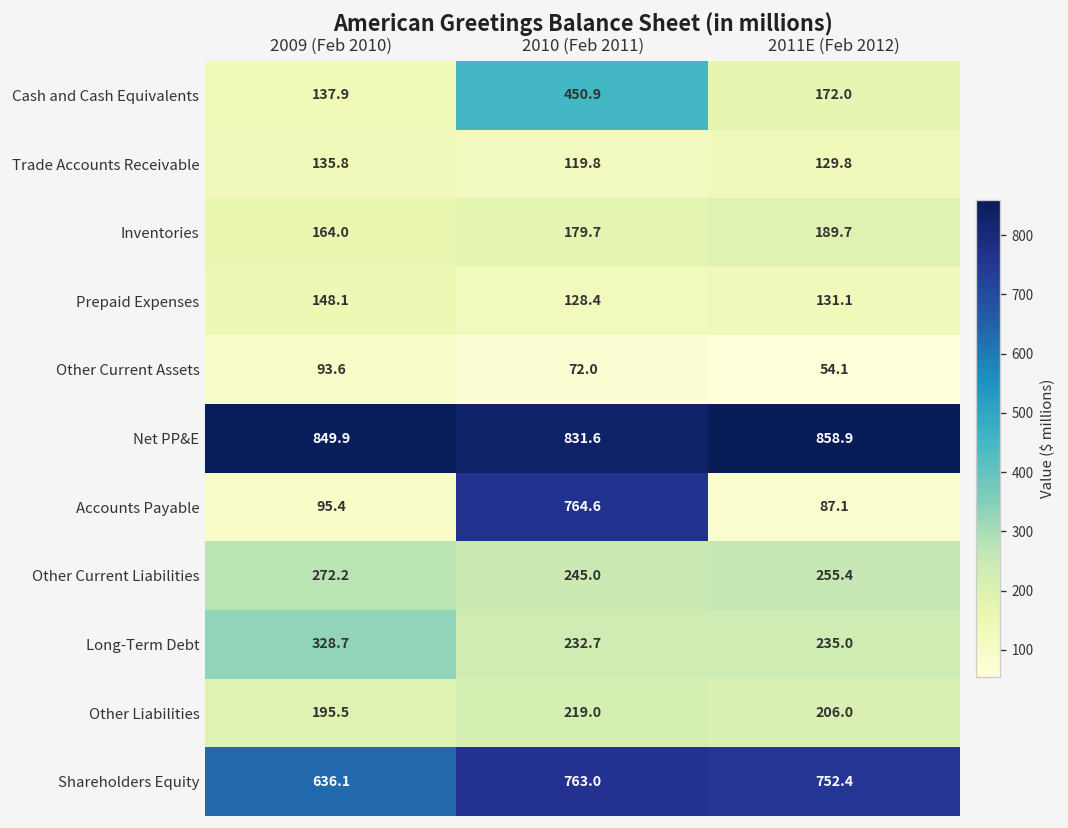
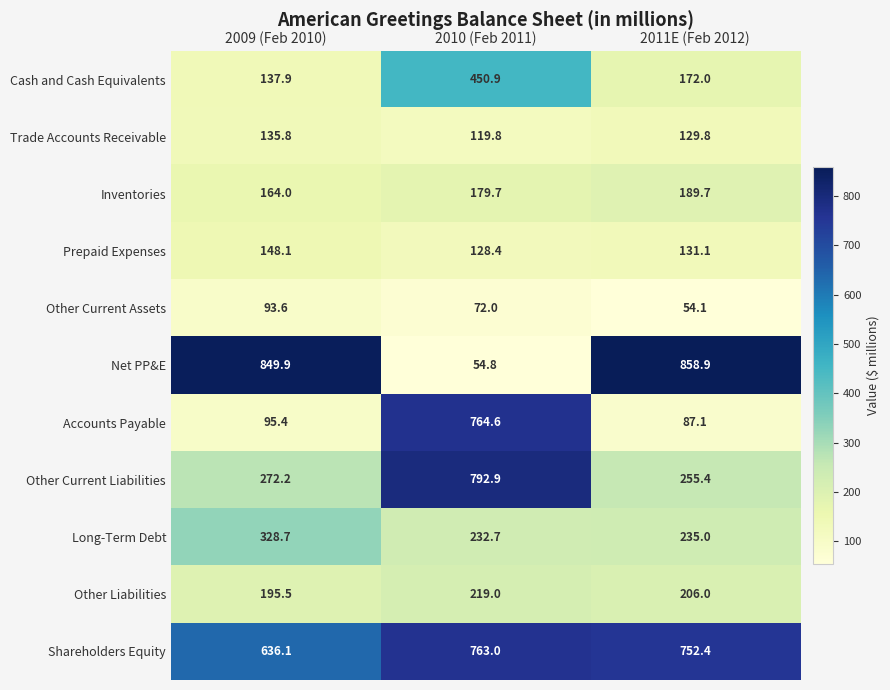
Net PP&E, 2010 (Feb 2011): 831.6 -> 54.8
Other Current Liabilities, 2010 (Feb 2011): 245.0 -> 792.9
